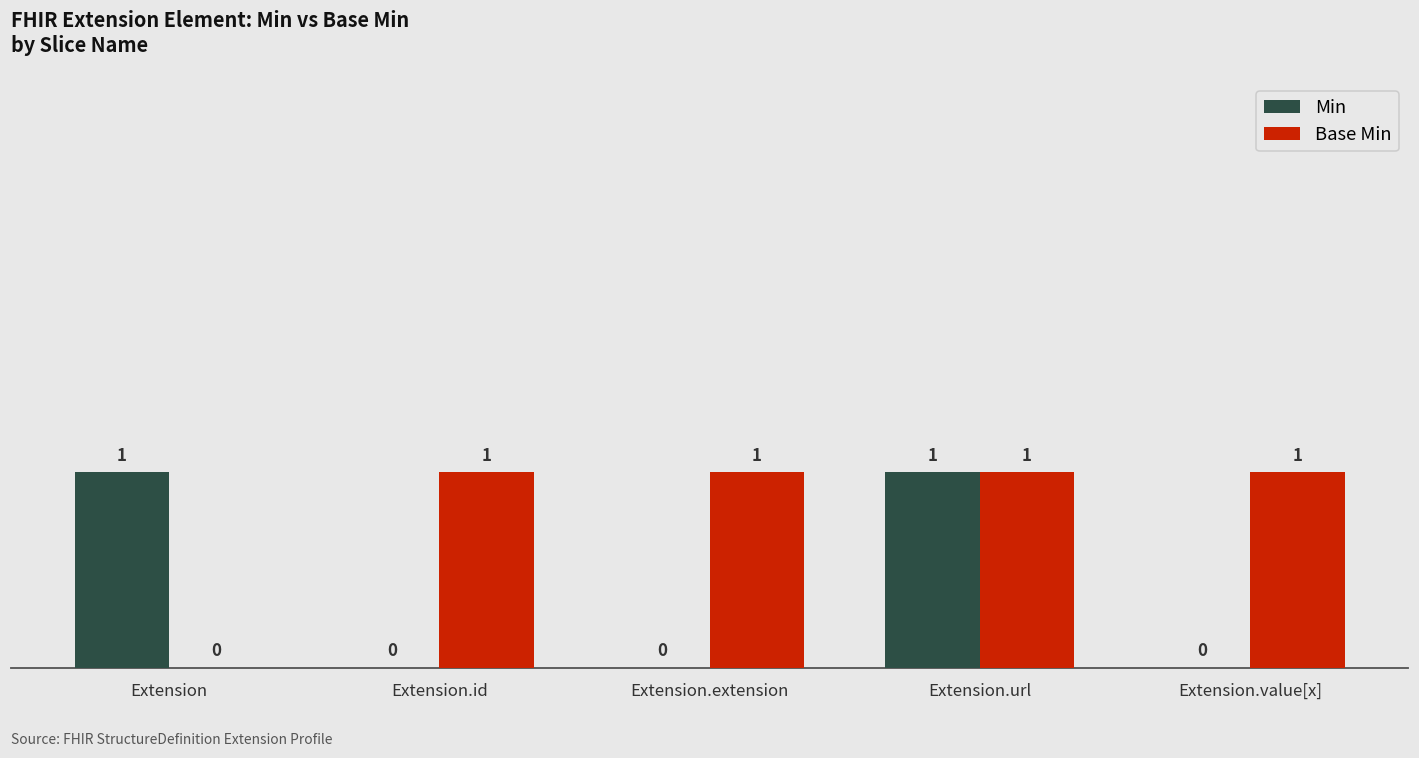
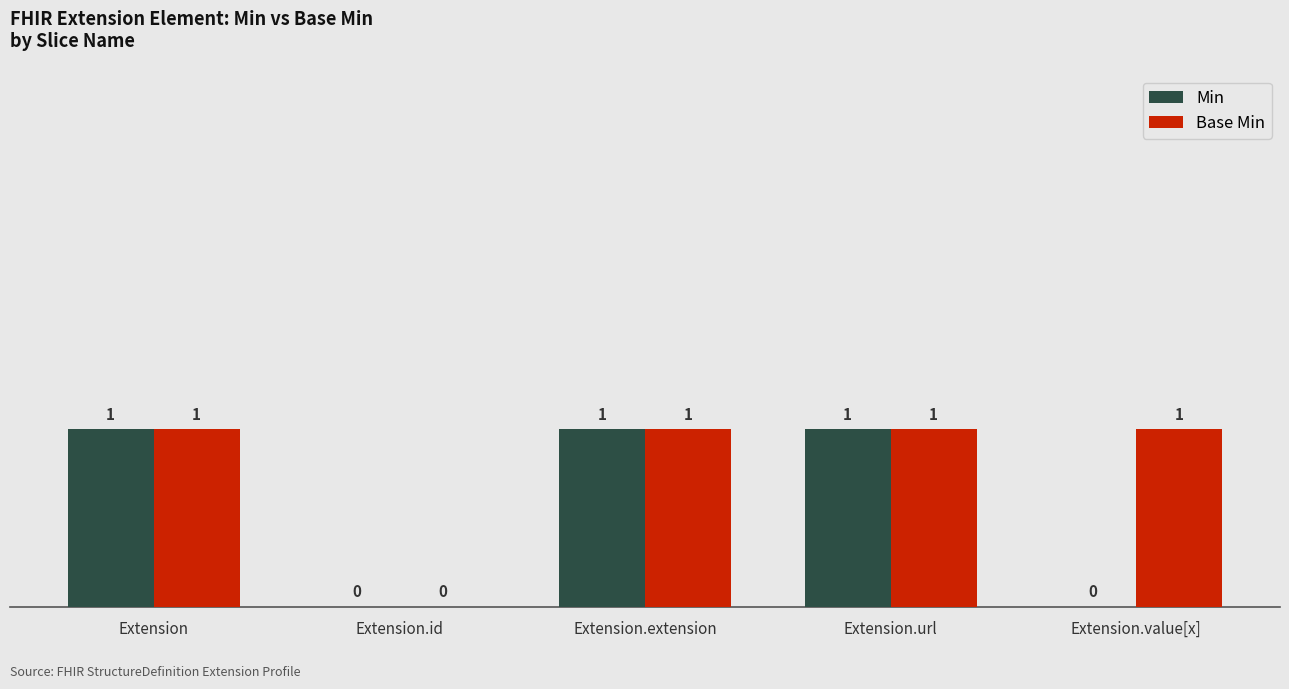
Base Min, Extension: 0 -> 1
Base Min, Extension.id: 1 -> 0
Min, Extension.extension: 0 -> 1
